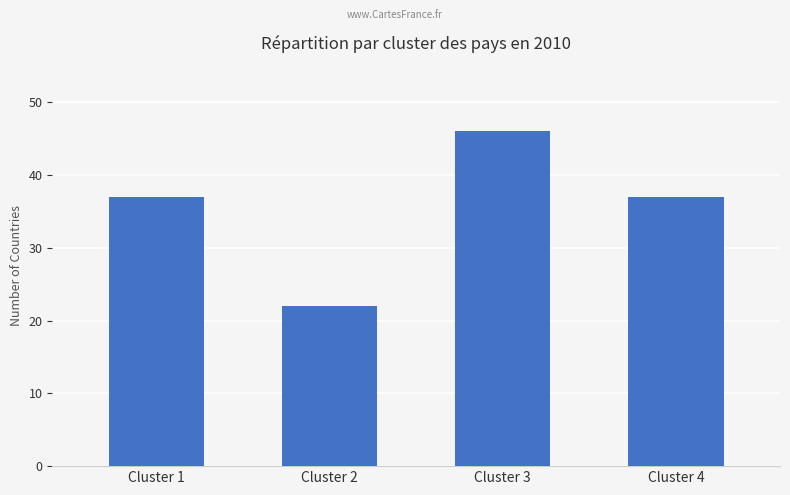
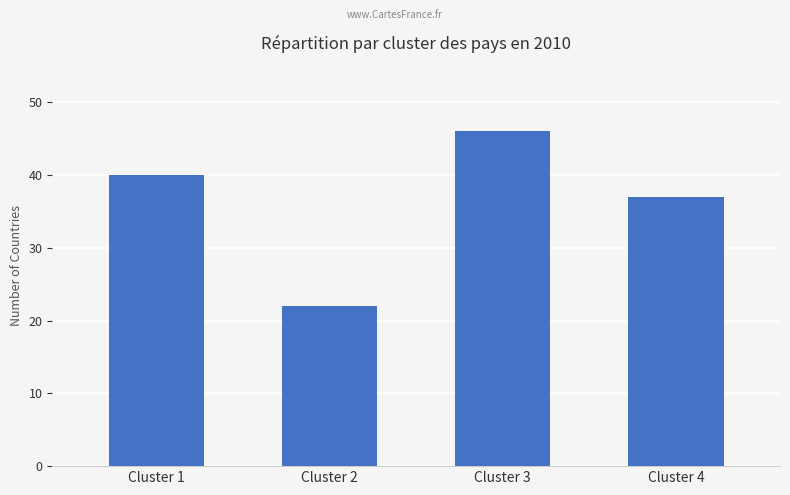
Cluster 1: 37 -> 40
